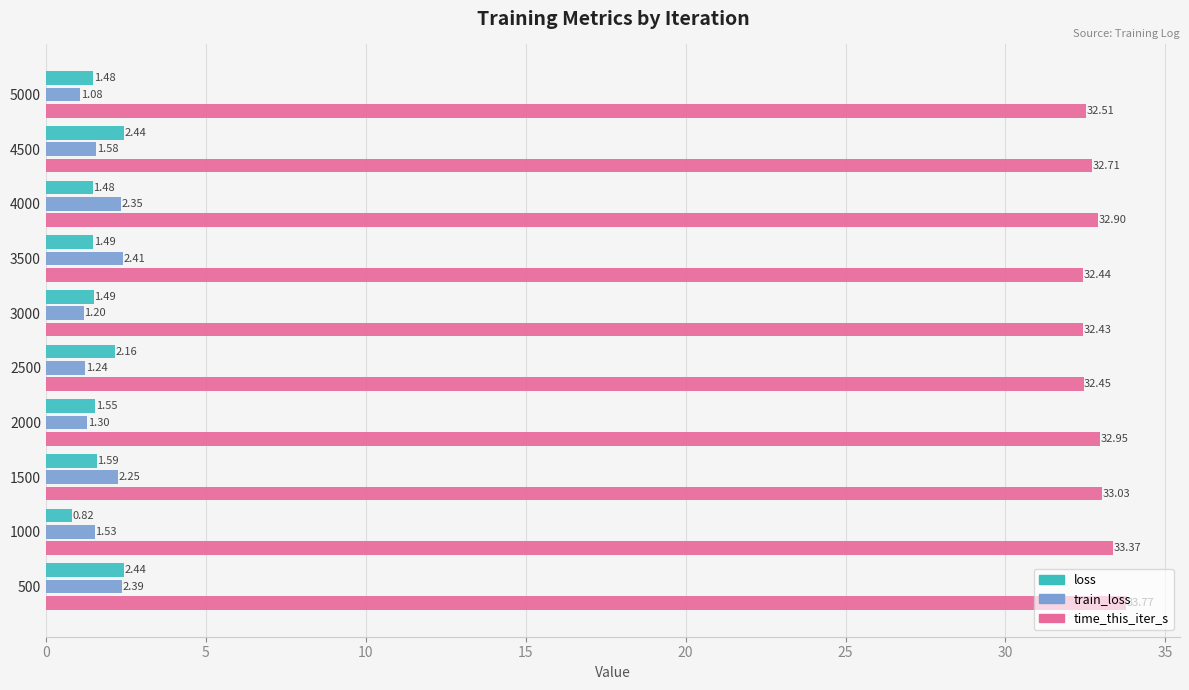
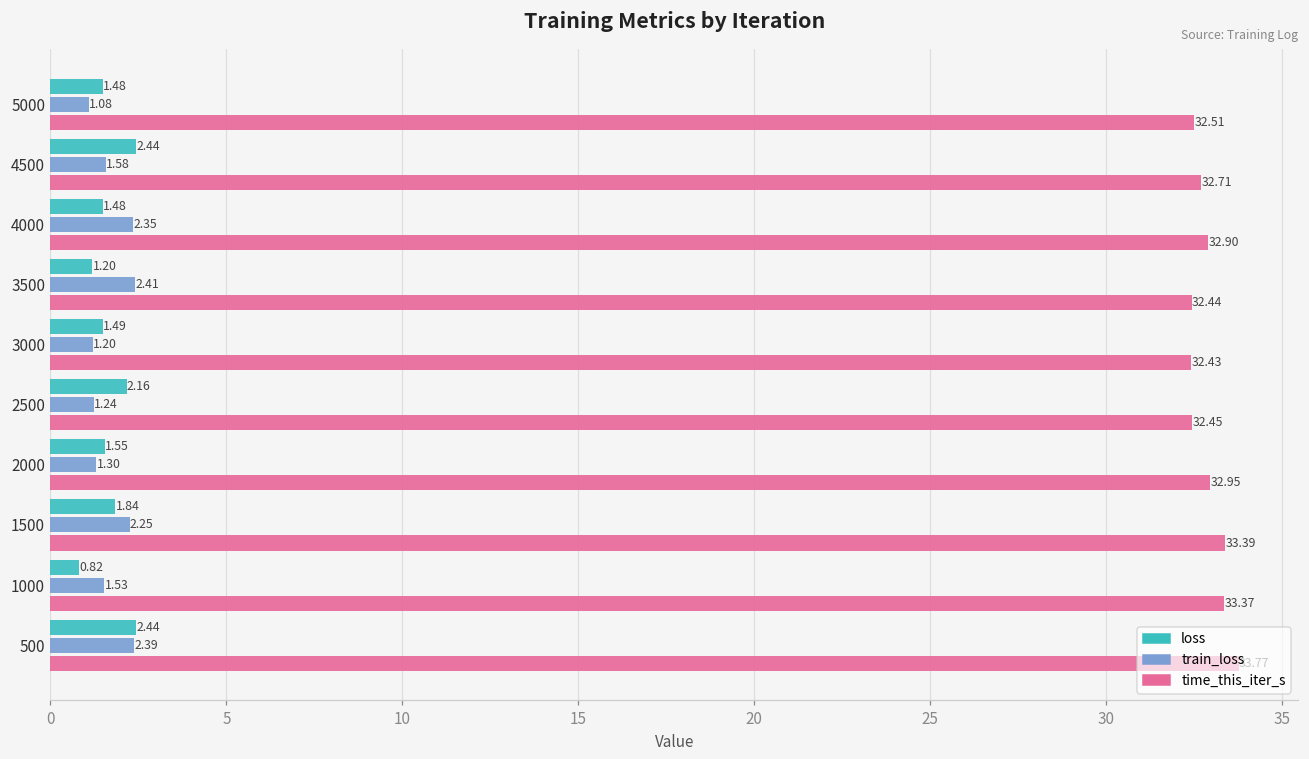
loss, 3500: 1.49 -> 1.20
loss, 1500: 1.59 -> 1.84
time_this_iter_s, 1500: 33.03 -> 33.39
